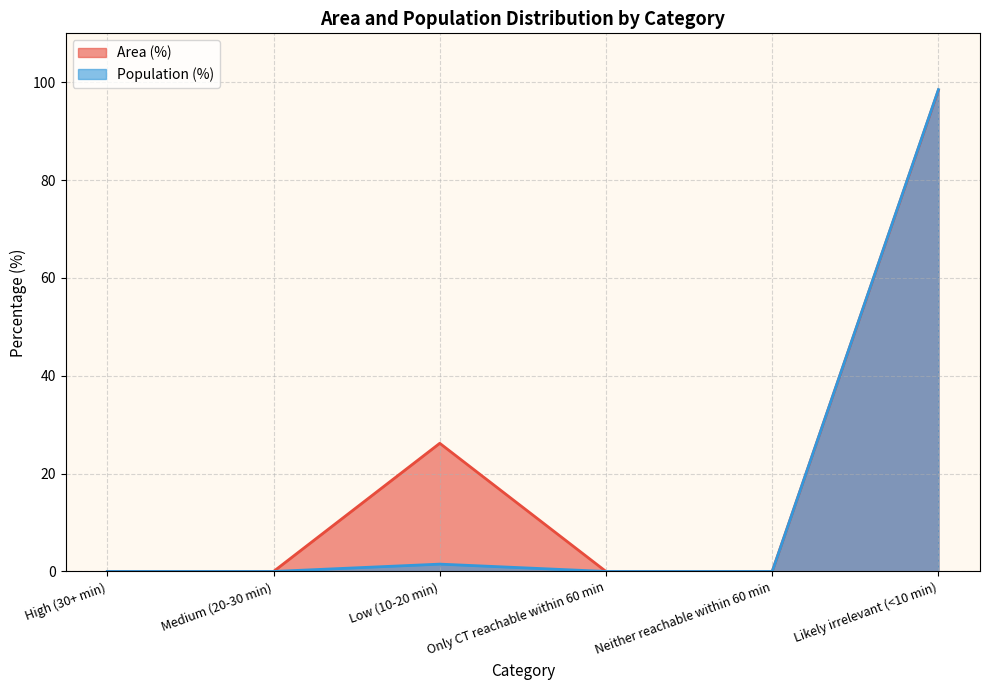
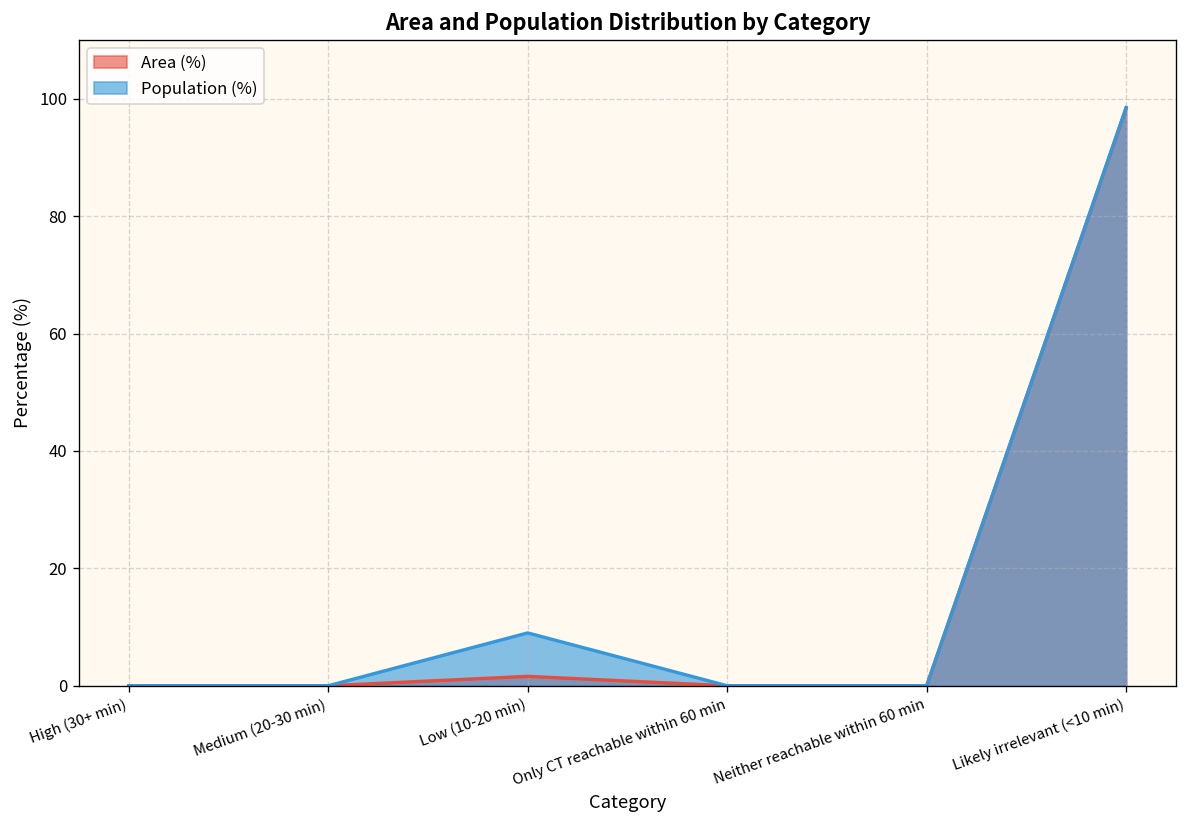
Area (%), Low (10-20 min): 26 -> 2
Population (%), Low (10-20 min): 2 -> 9
